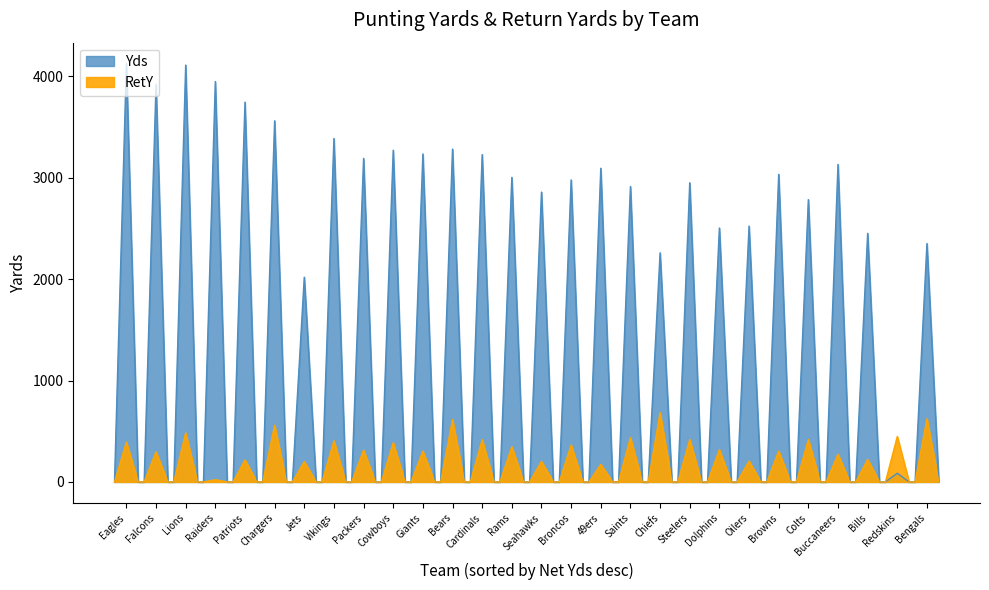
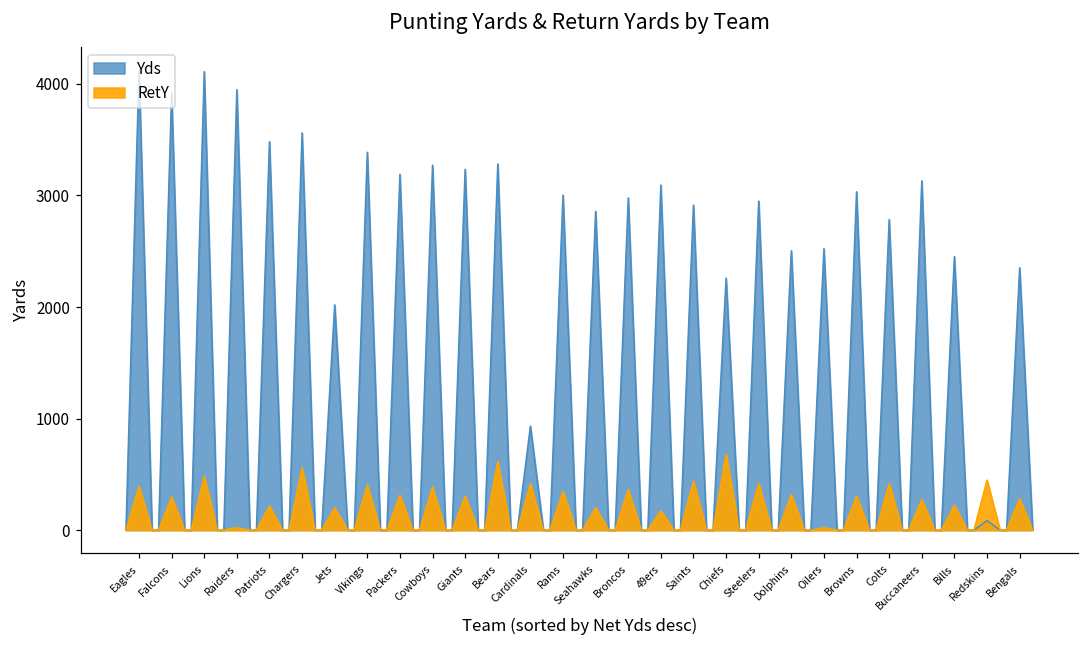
Yds, Patriots: 3750 -> 3480
Yds, Cardinals: 3230 -> 930
RetY, Oilers: 210 -> 20
RetY, Bengals: 620 -> 280
